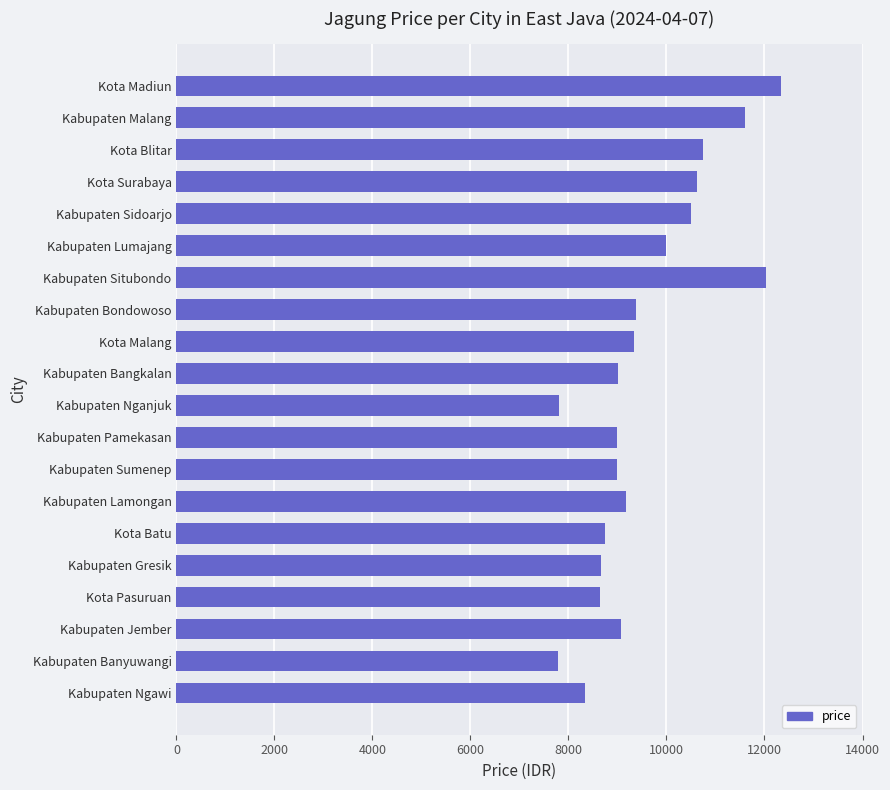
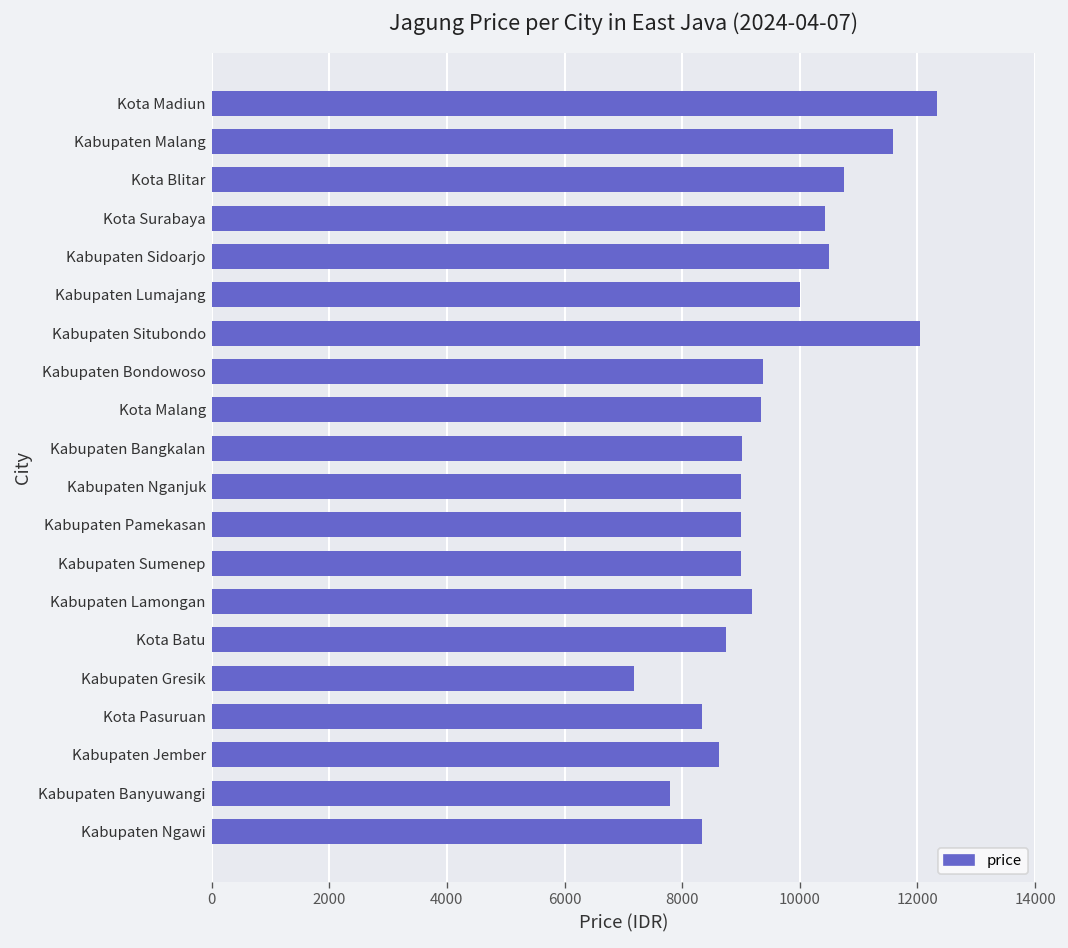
Kota Surabaya: 10600 -> 10400
Kabupaten Nganjuk: 7800 -> 9000
Kabupaten Gresik: 8700 -> 7200
Kota Pasuruan: 8700 -> 8300
Kabupaten Jember: 9100 -> 8600
